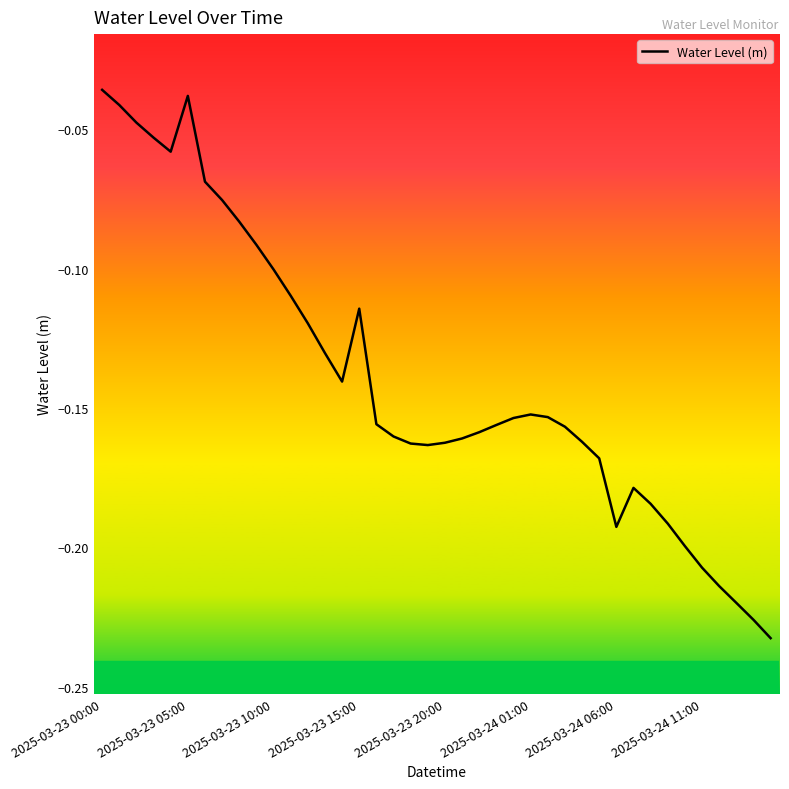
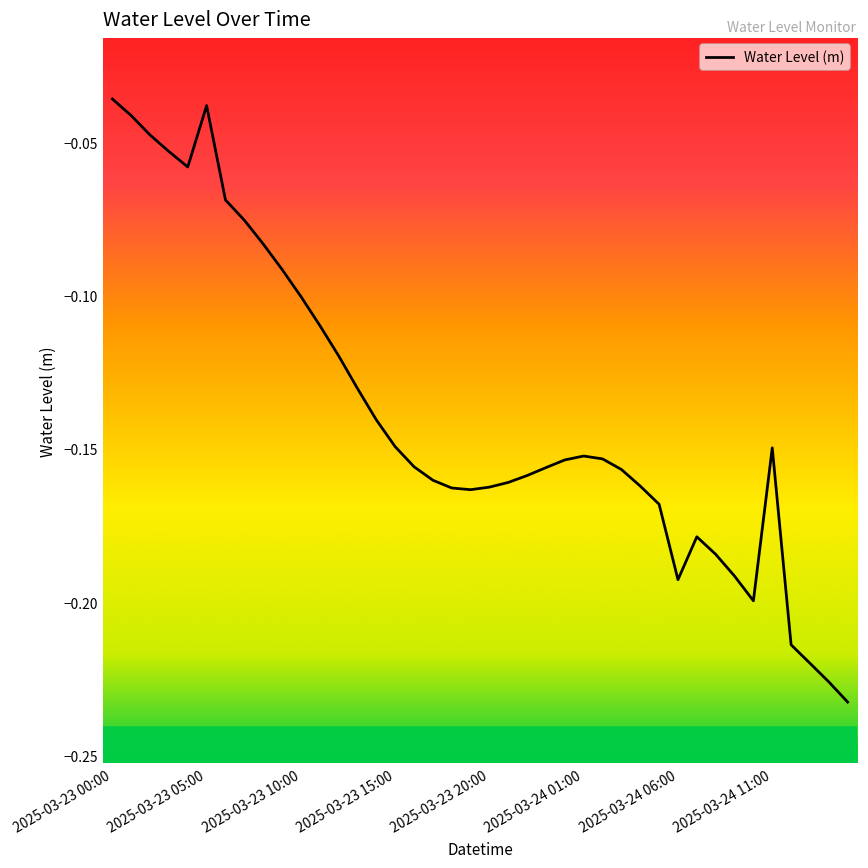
2025-03-23 15:00: -0.114 -> -0.149
2025-03-24 11:00: -0.207 -> -0.150
